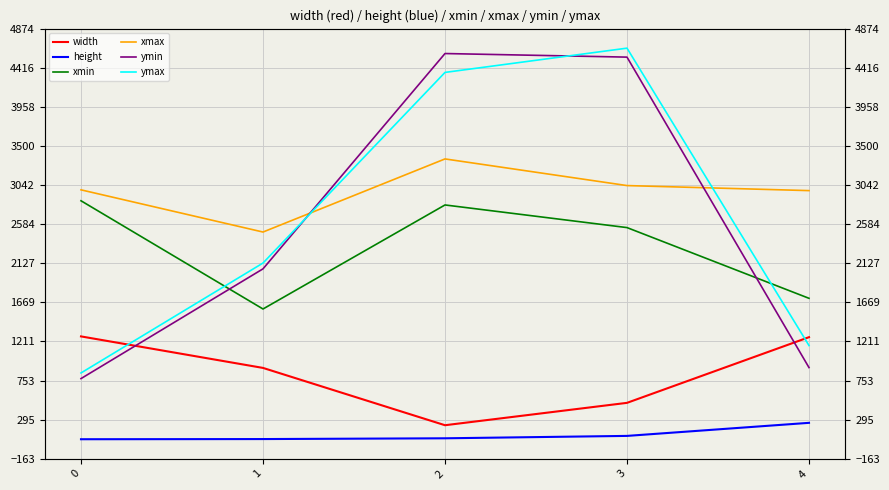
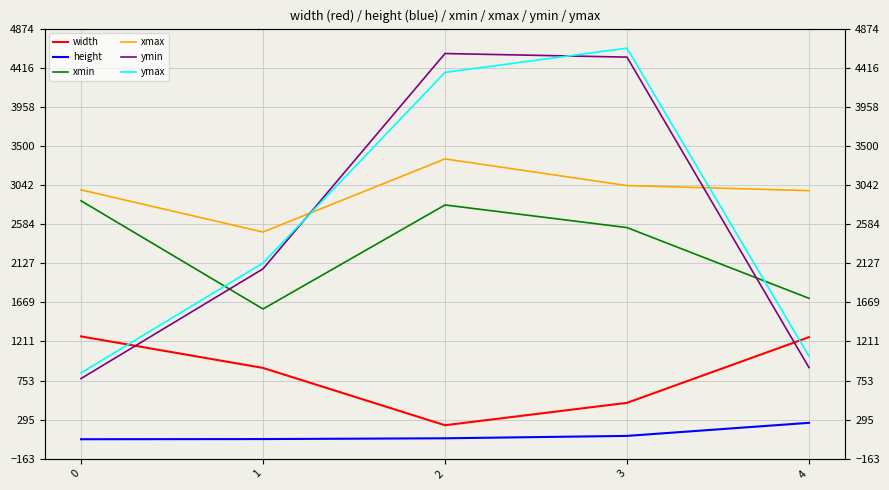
ymax, 4: 1200 -> 1000
